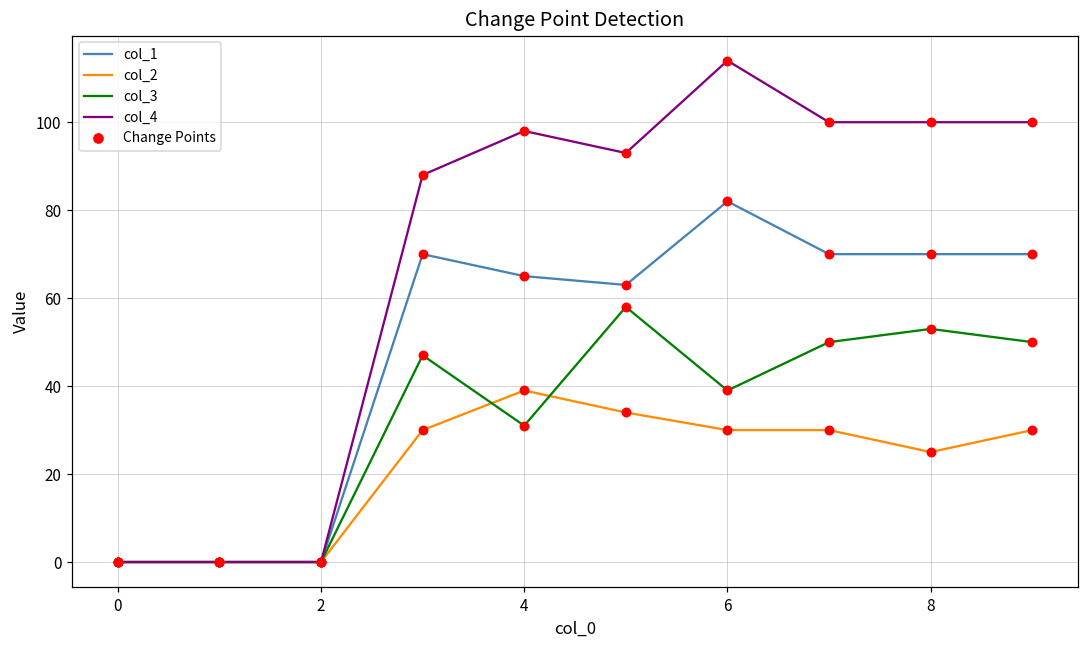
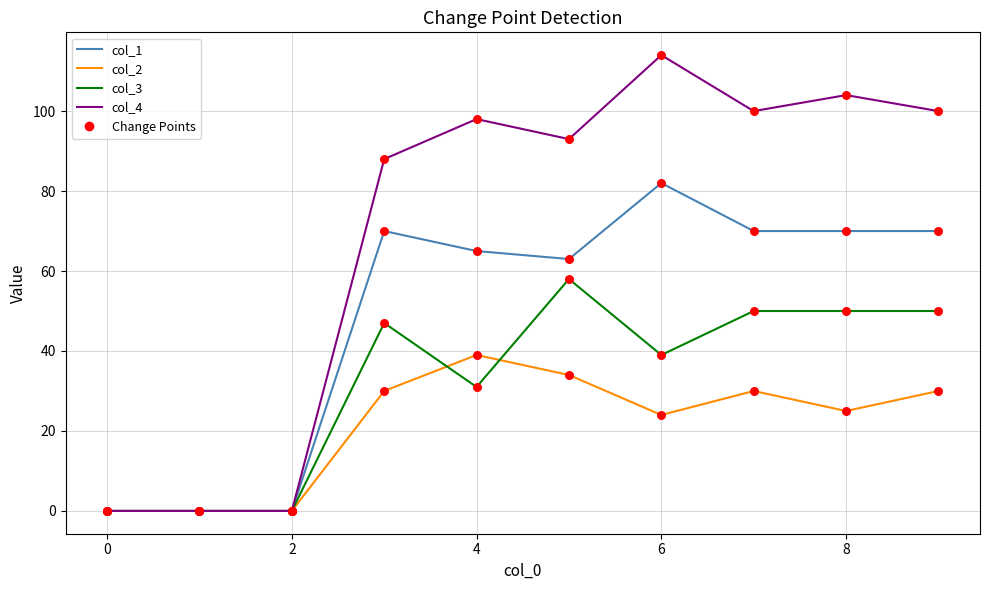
col_2, 6: 30 -> 24
col_3, 8: 53 -> 50
col_4, 8: 100 -> 104
